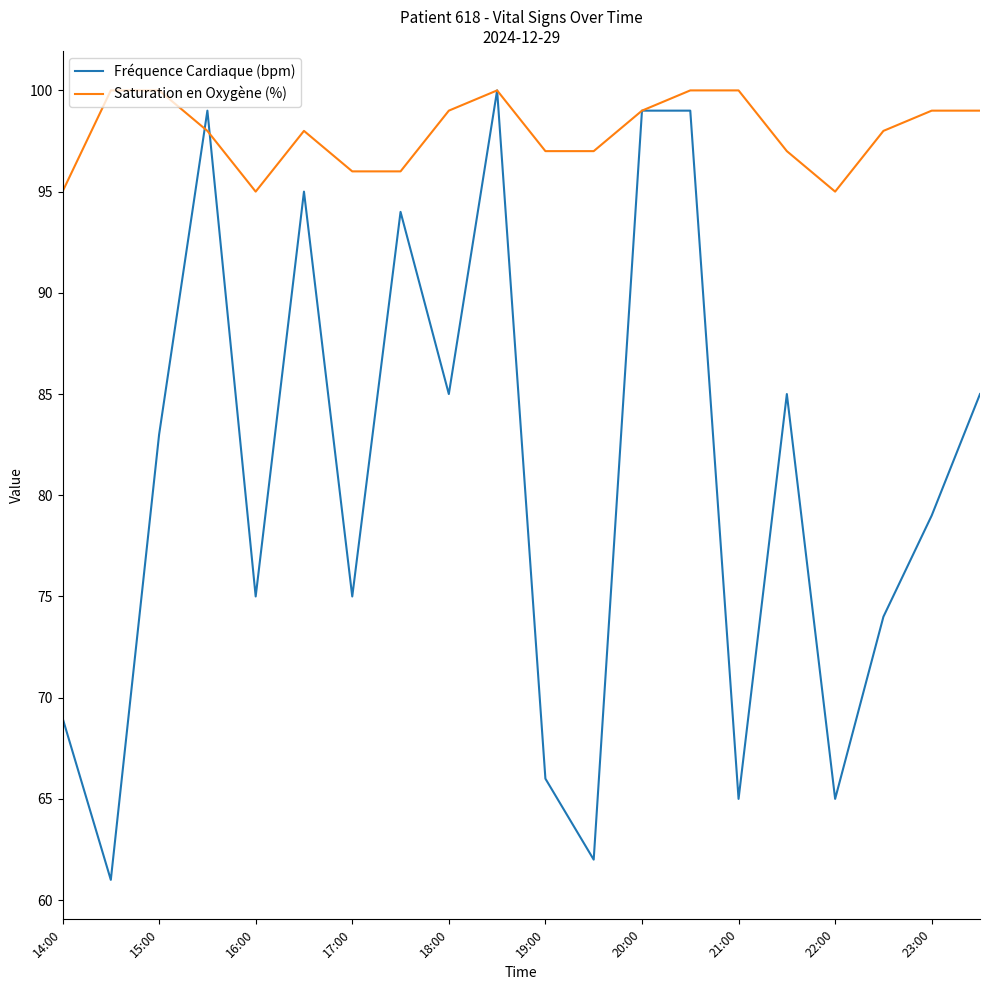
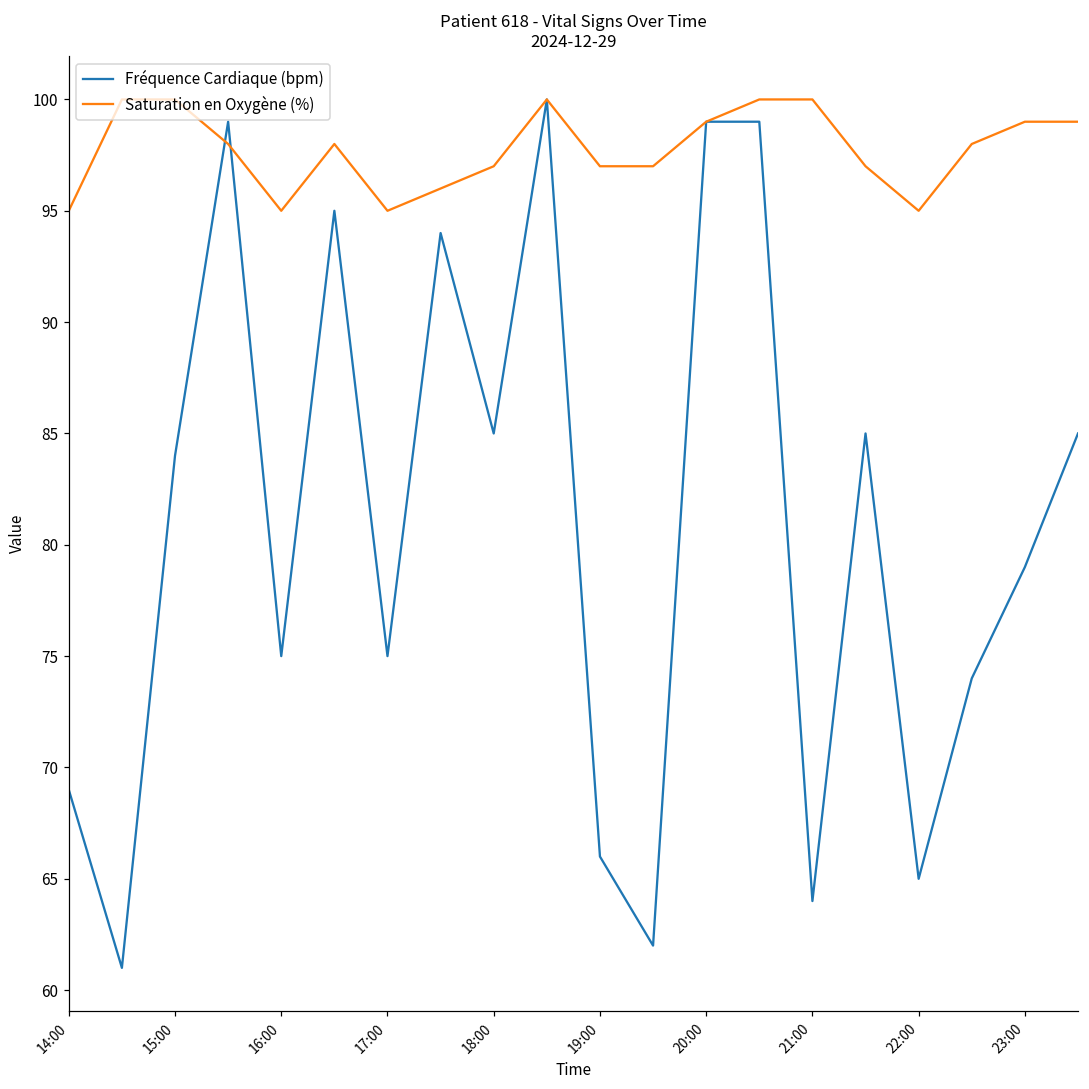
Fréquence Cardiaque (bpm), 15:00: 83 -> 84
Saturation en Oxygène (%), 17:00: 96 -> 95
Saturation en Oxygène (%), 18:00: 99 -> 97
Fréquence Cardiaque (bpm), 21:00: 65 -> 64
